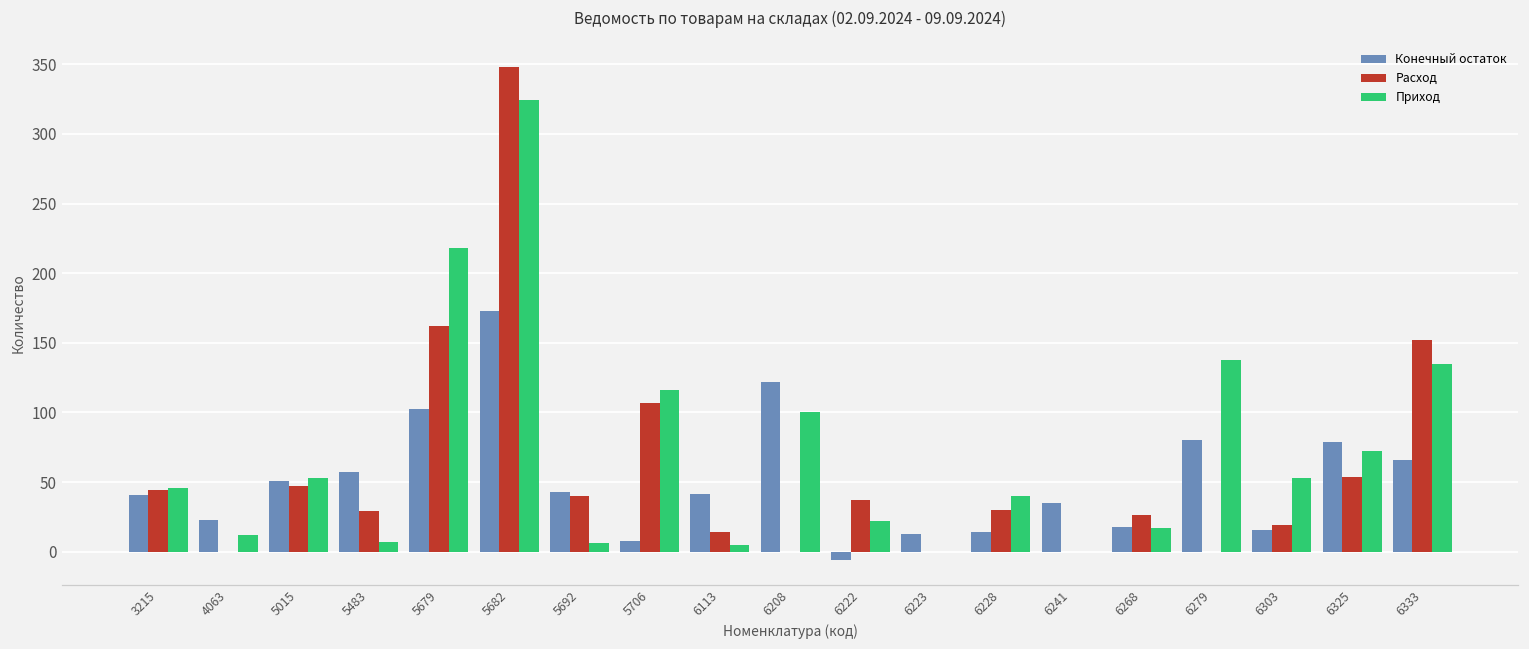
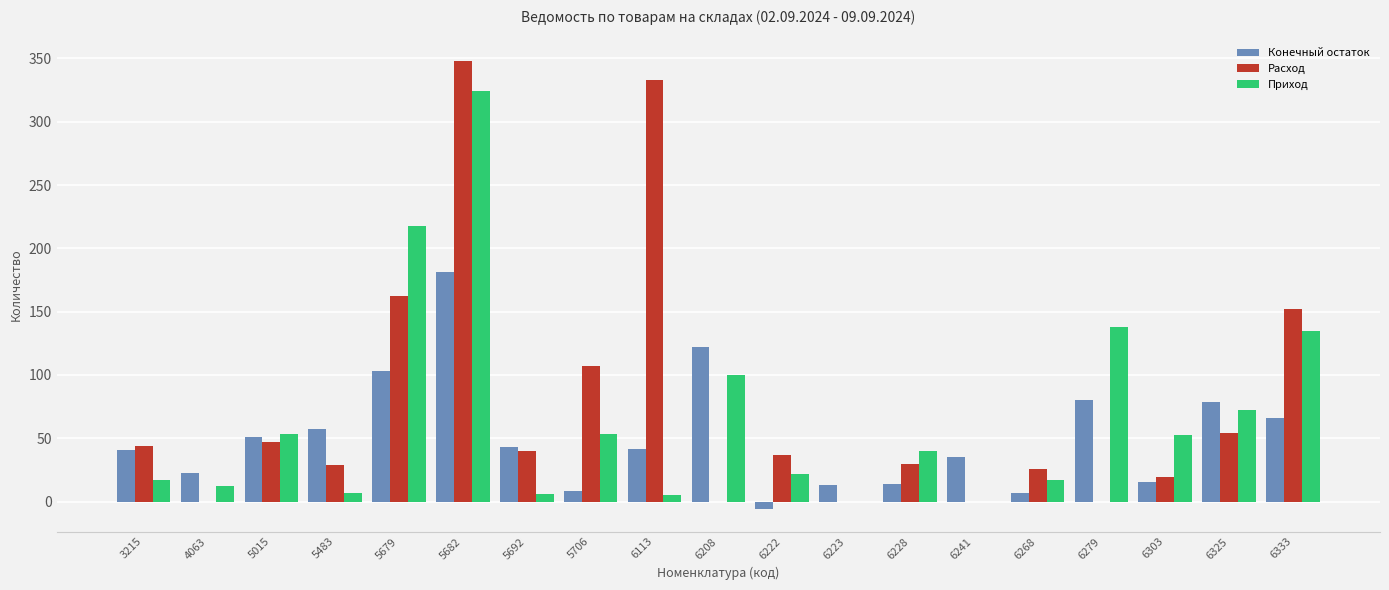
Приход, 3215: 46 -> 17
Конечный остаток, 5682: 173 -> 181
Приход, 5706: 116 -> 53
Расход, 6113: 14 -> 333
Конечный остаток, 6268: 18 -> 7
